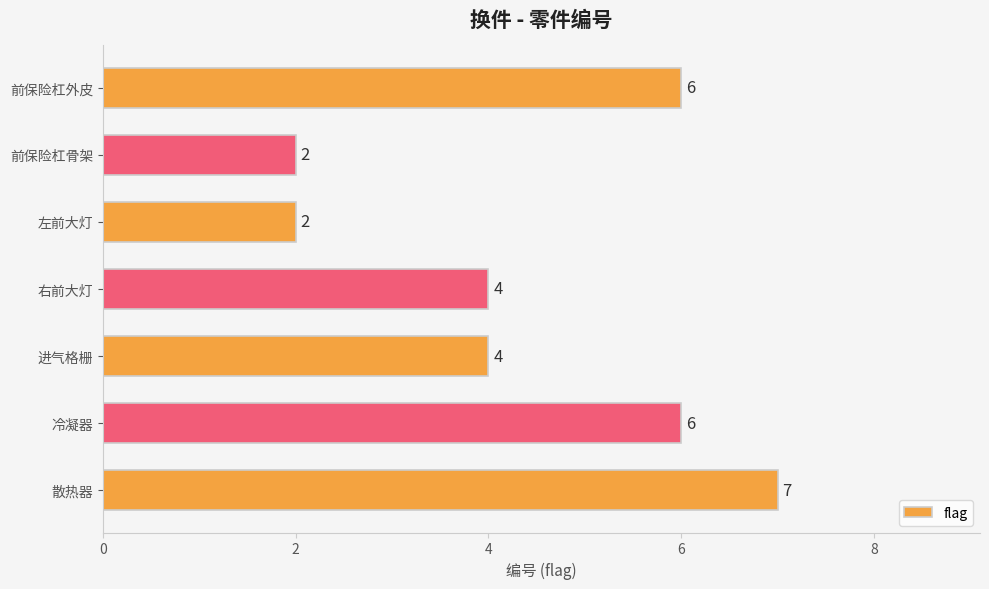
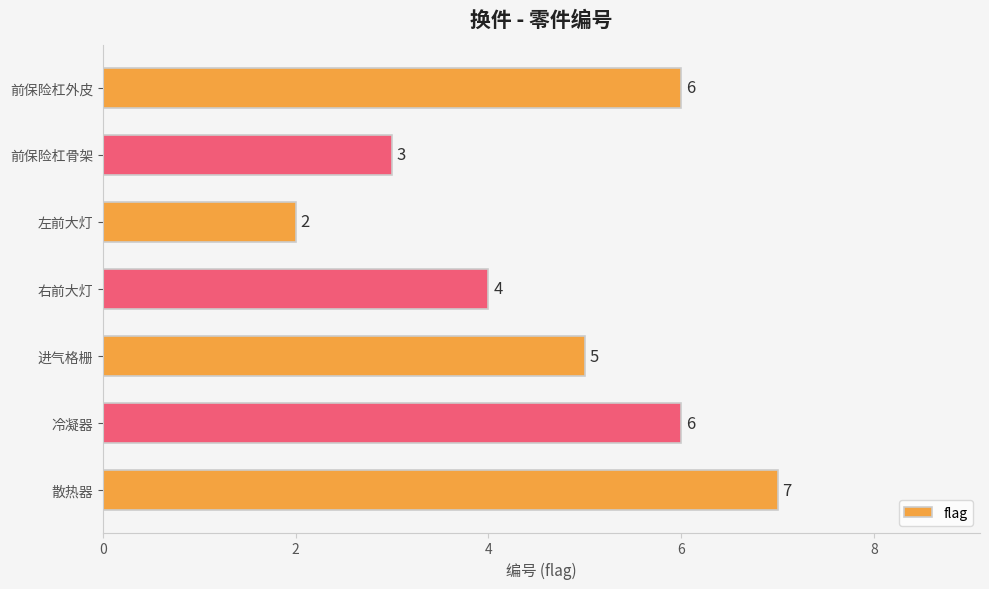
前保险杠骨架: 2 -> 3
进气格栅: 4 -> 5
